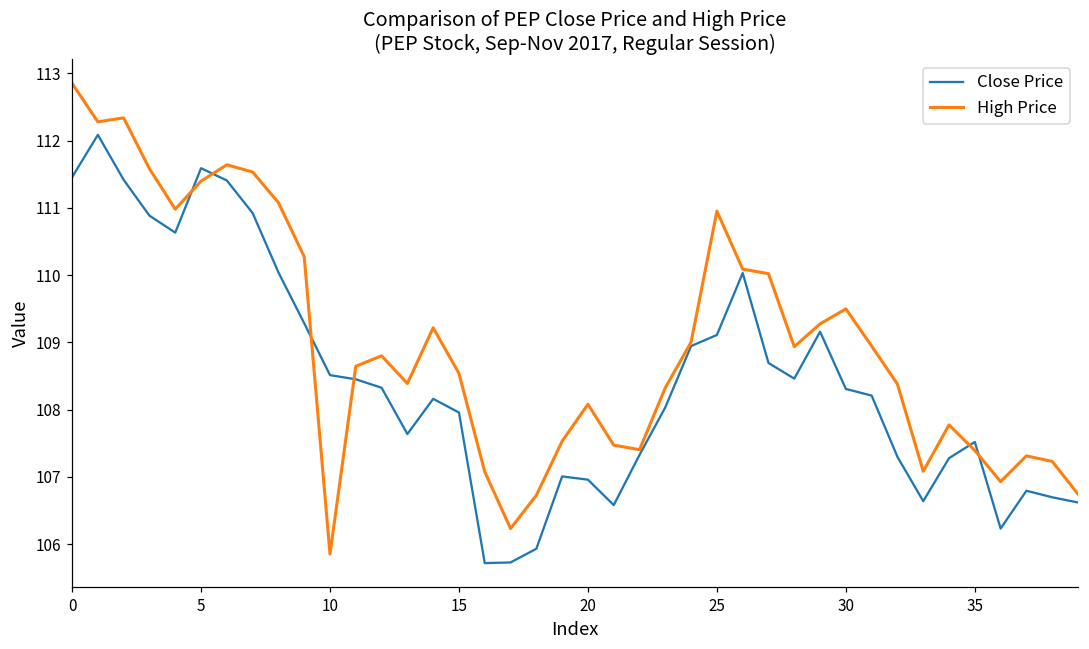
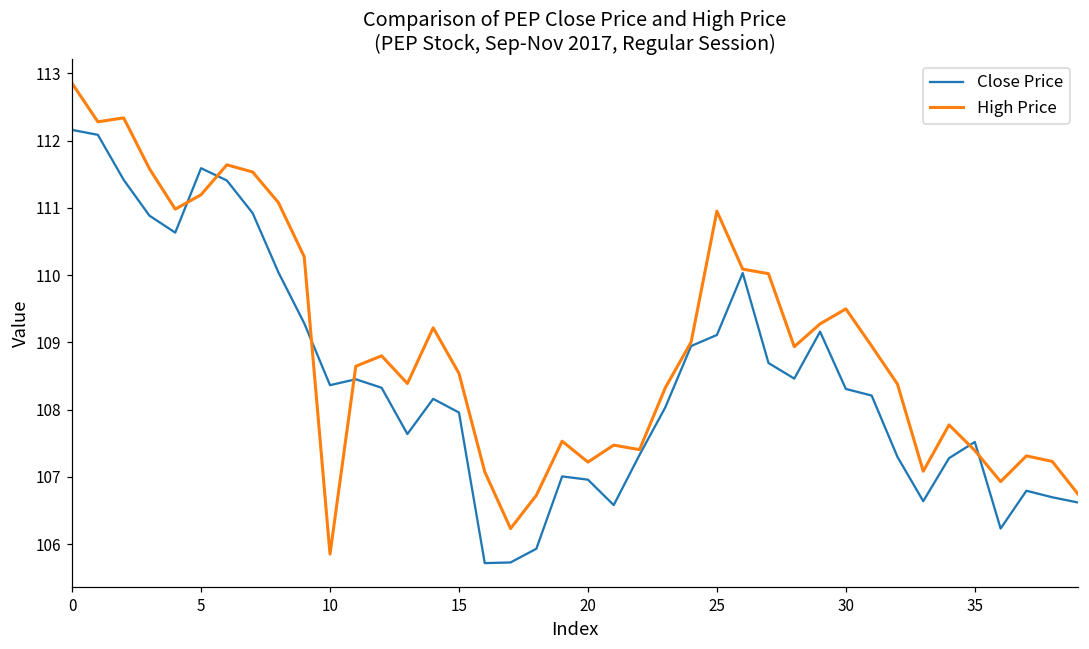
Close Price, 0: 111.5 -> 112.2
High Price, 5: 111.4 -> 111.2
Close Price, 10: 108.5 -> 108.4
High Price, 20: 108.1 -> 107.2
